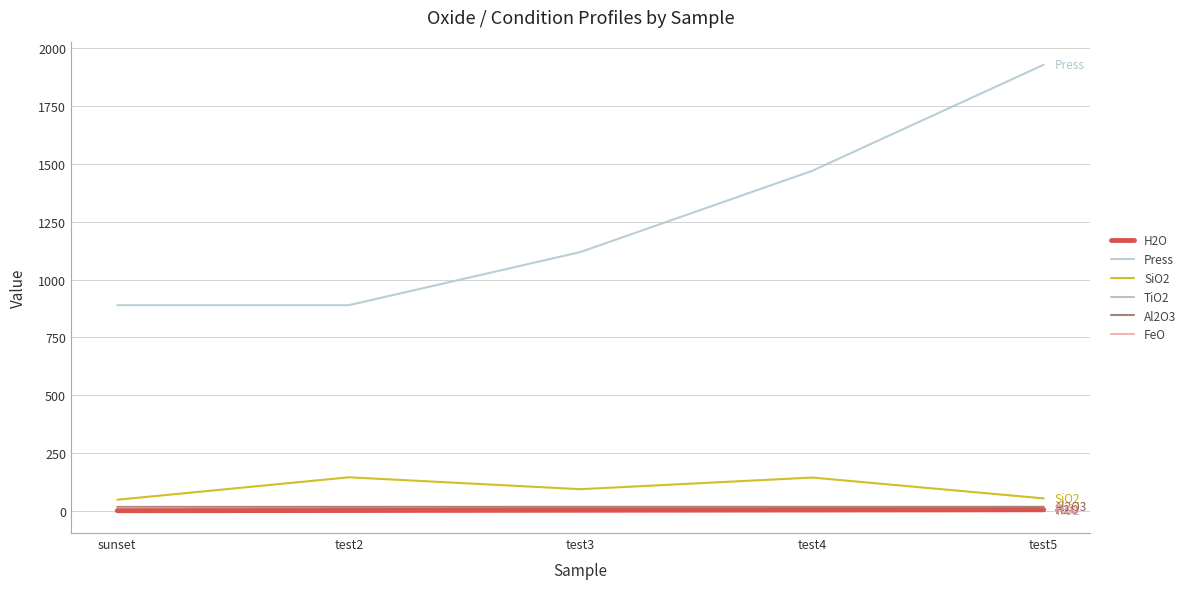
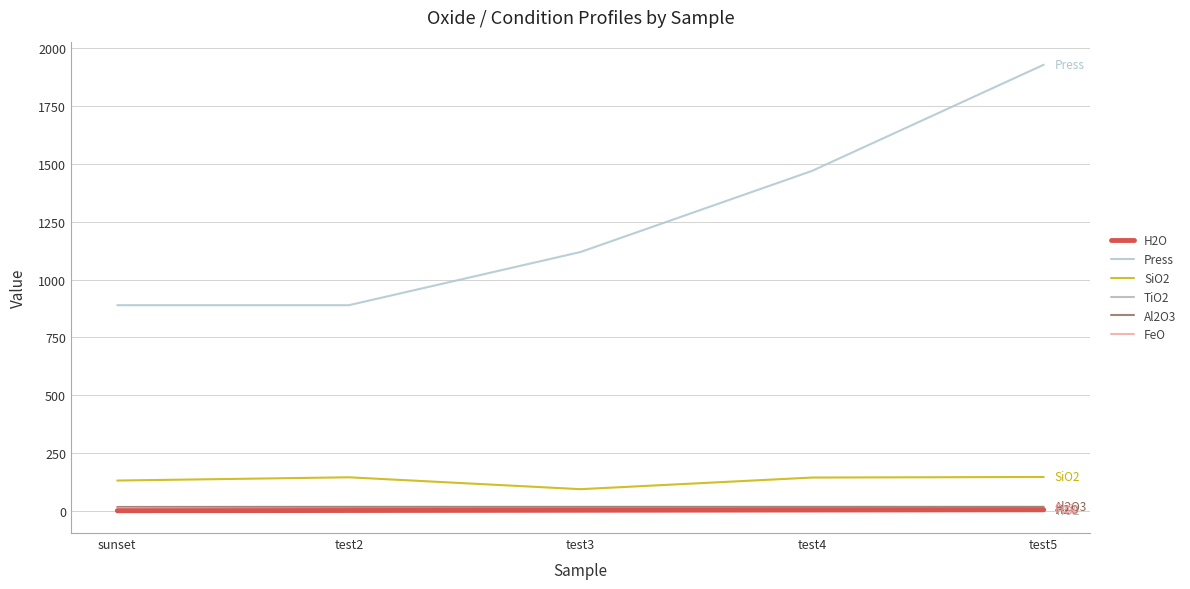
SiO2, sunset: 50 -> 130
SiO2, test5: 50 -> 150
